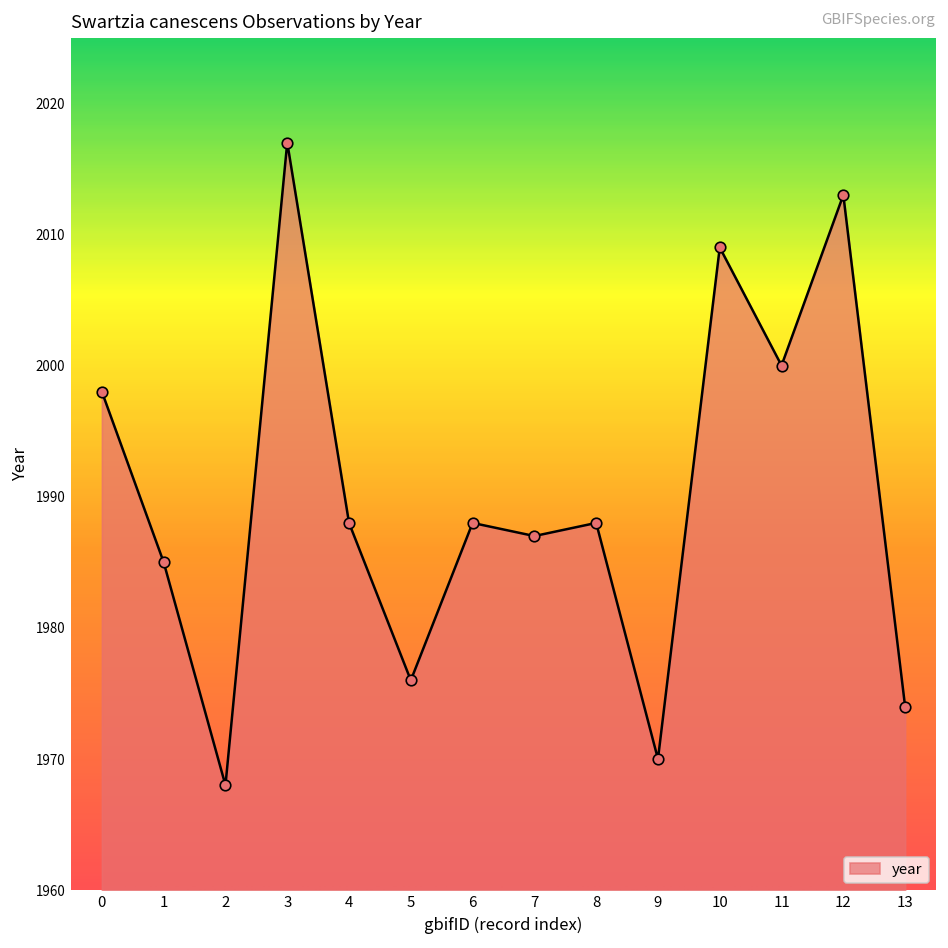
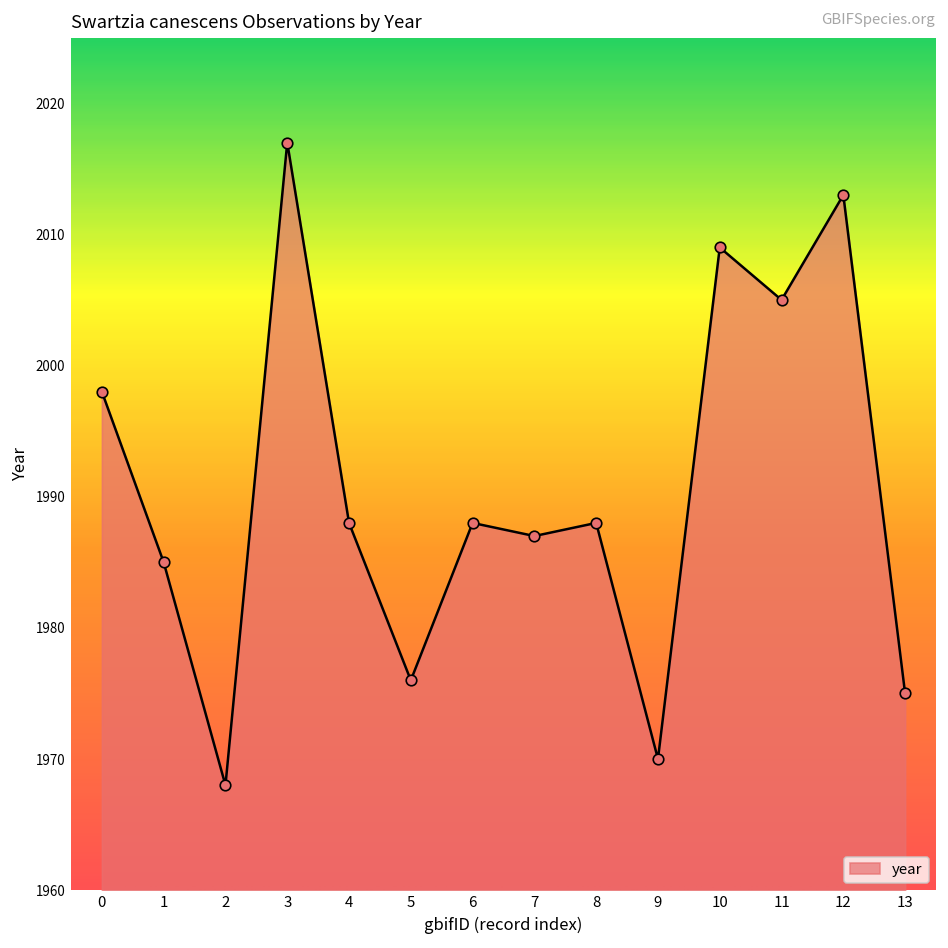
11: 2000 -> 2005
13: 1974 -> 1975
